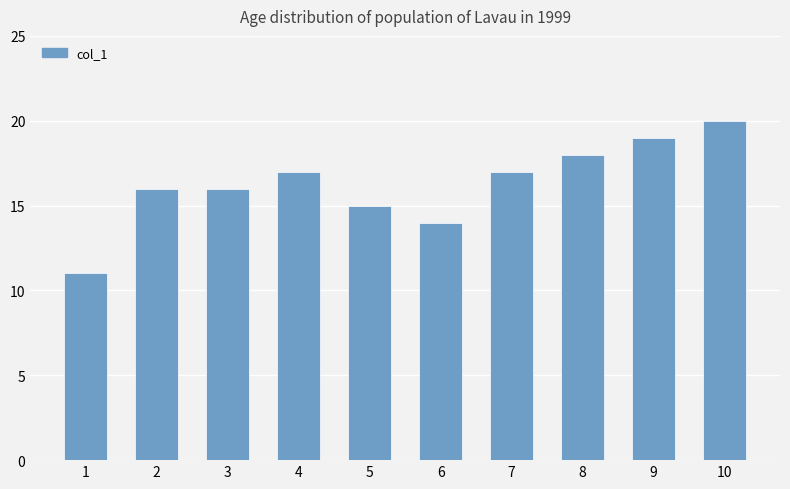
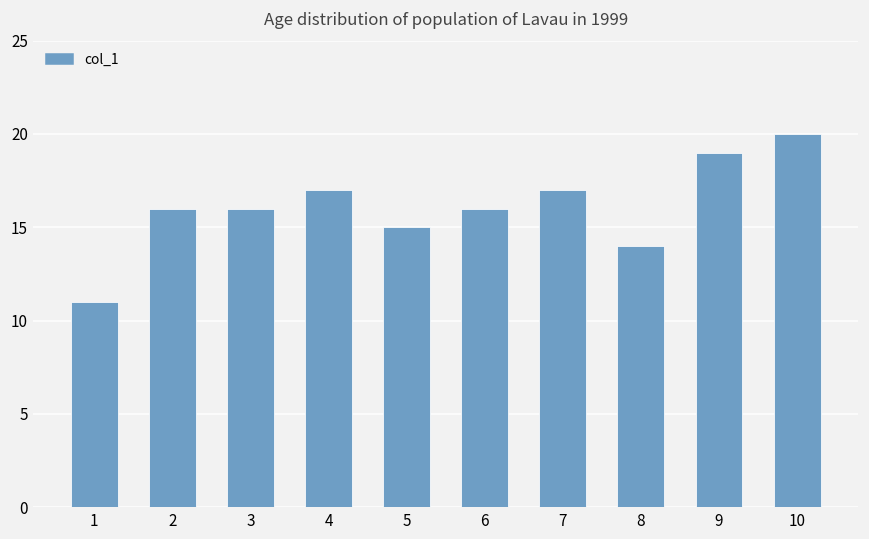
6: 14 -> 16
8: 18 -> 14
